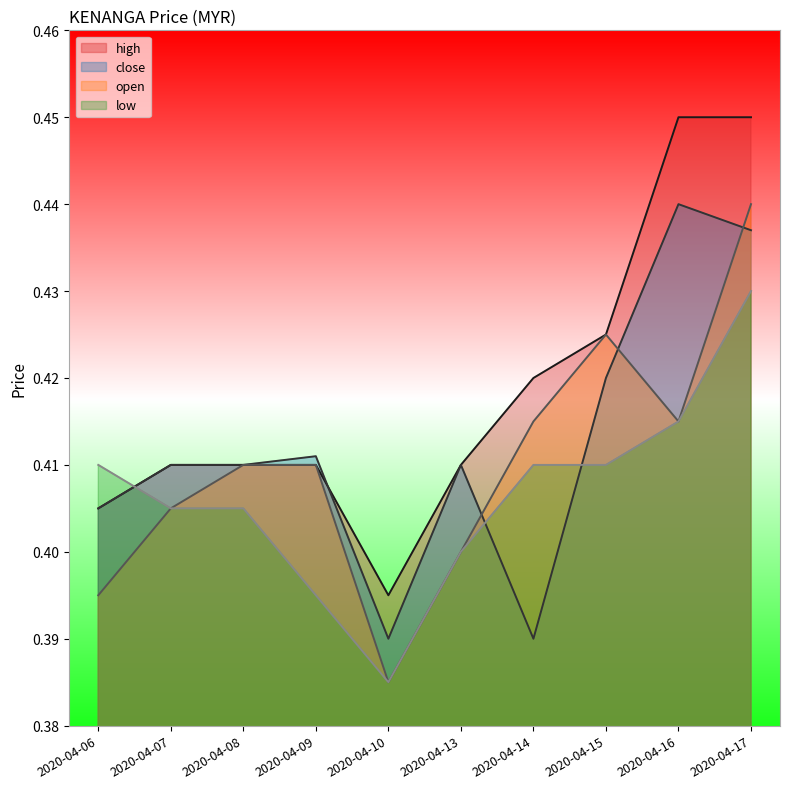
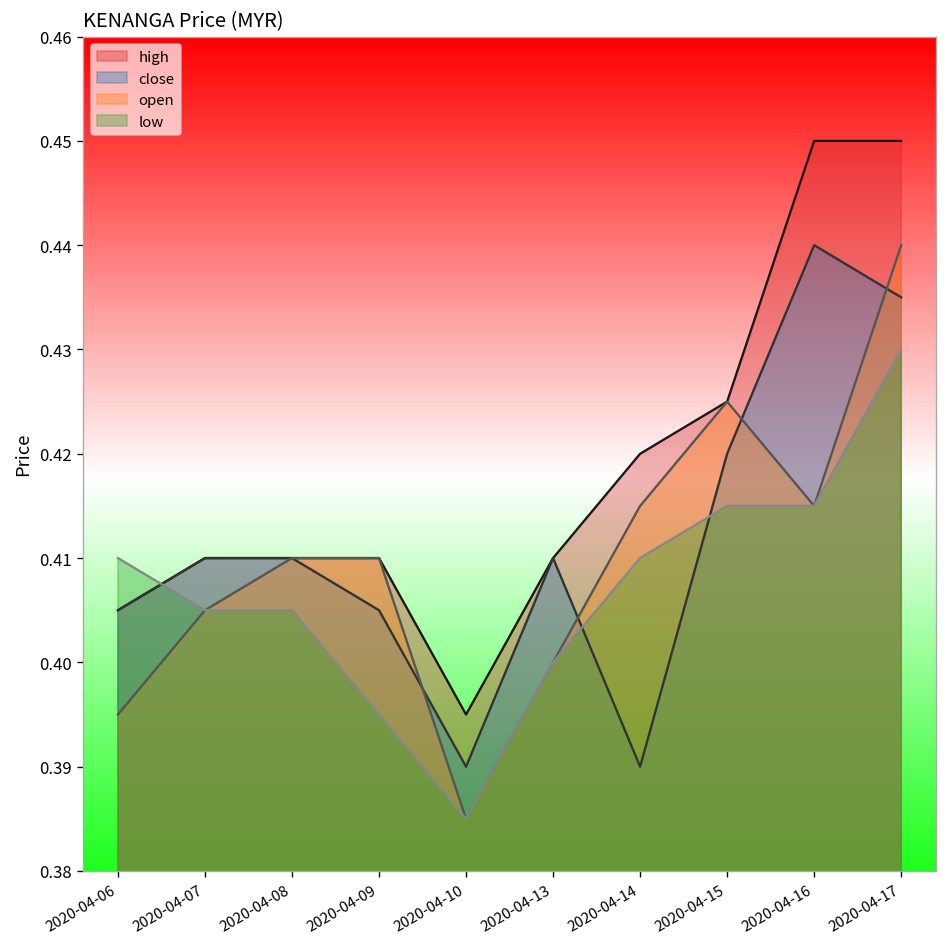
close, 2020-04-09: 0.411 -> 0.405
low, 2020-04-15: 0.410 -> 0.415
close, 2020-04-17: 0.437 -> 0.435
